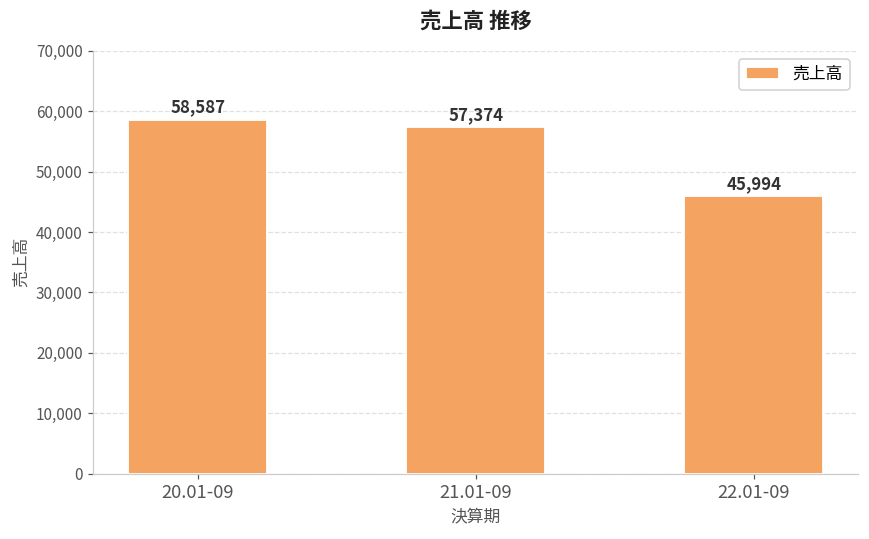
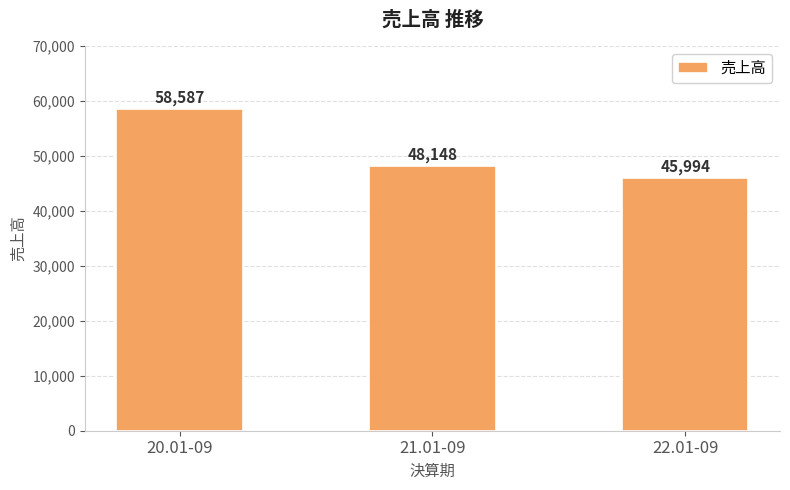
21.01-09: 57,374 -> 48,148
